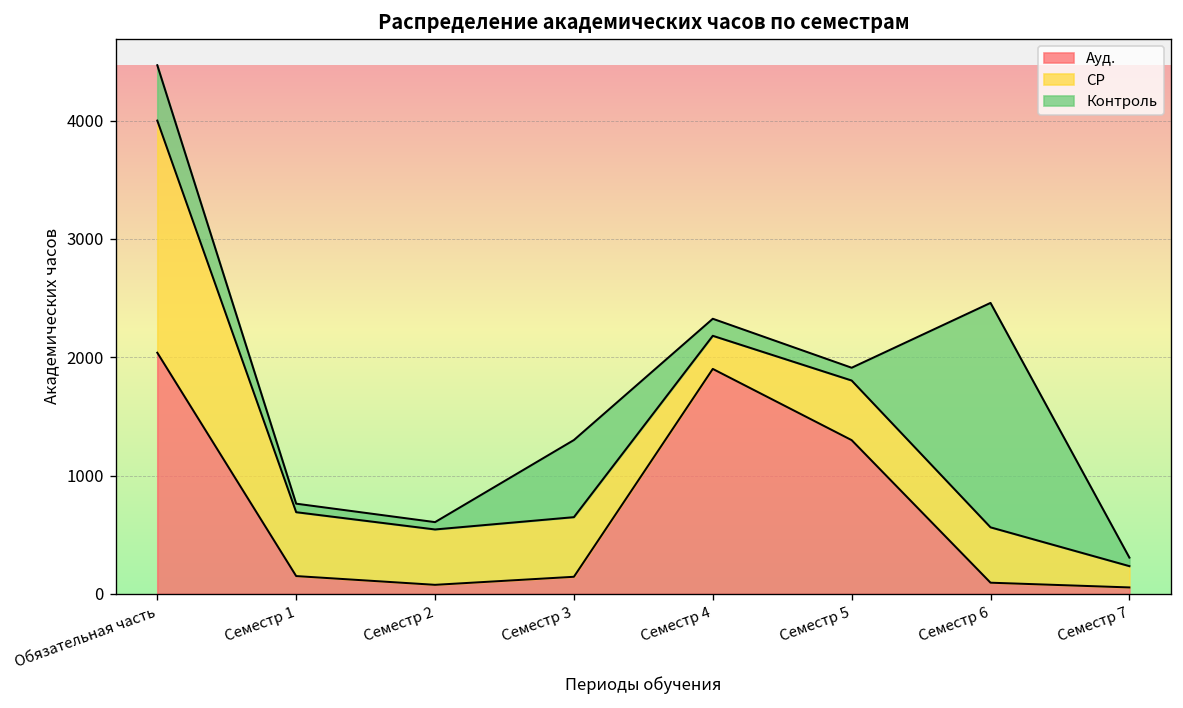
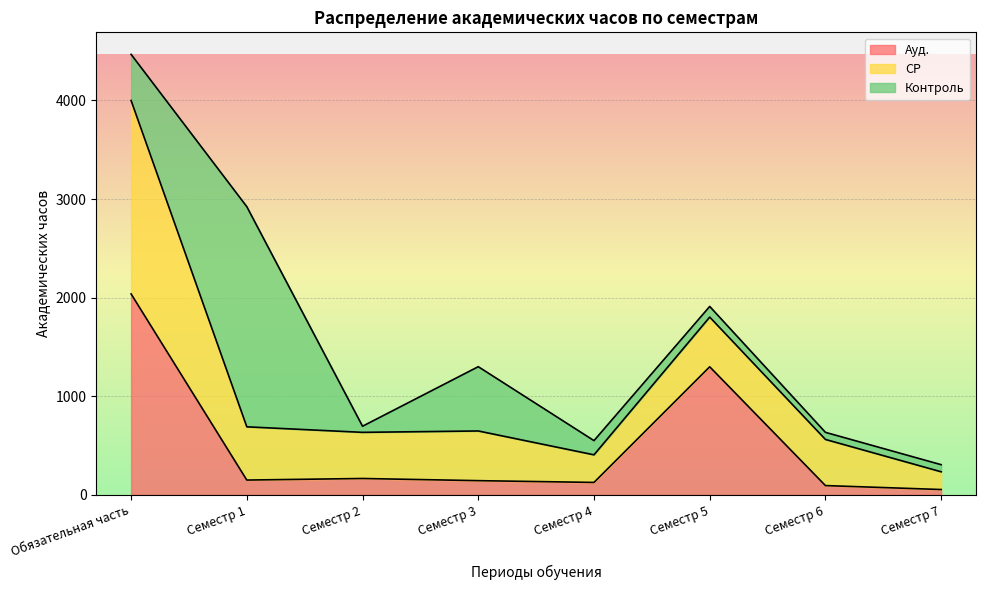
Контроль, Семестр 1: 100 -> 2200
Ауд., Семестр 2: 100 -> 200
Ауд., Семестр 4: 1900 -> 100
Контроль, Семестр 6: 1900 -> 100
